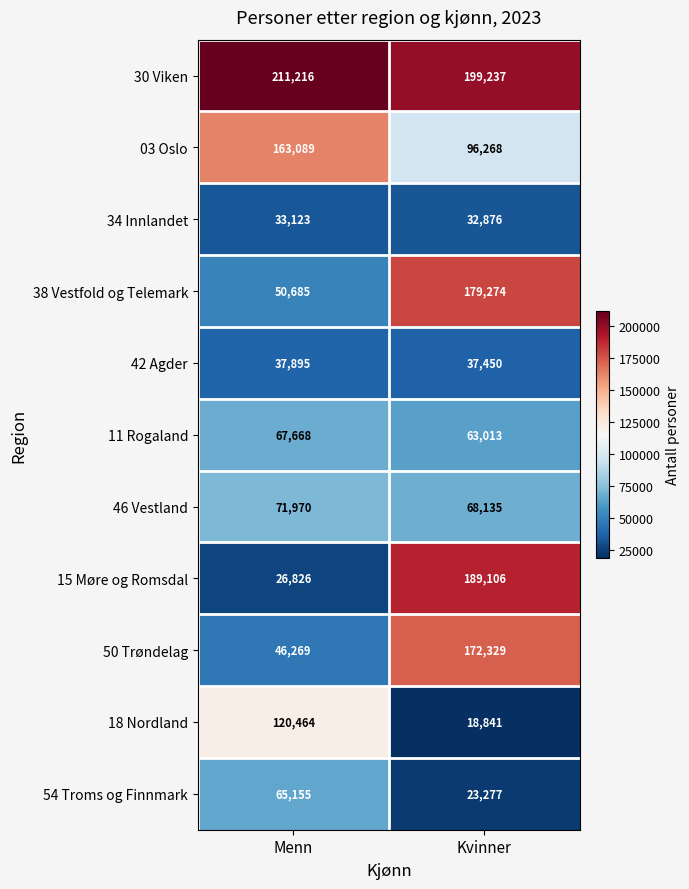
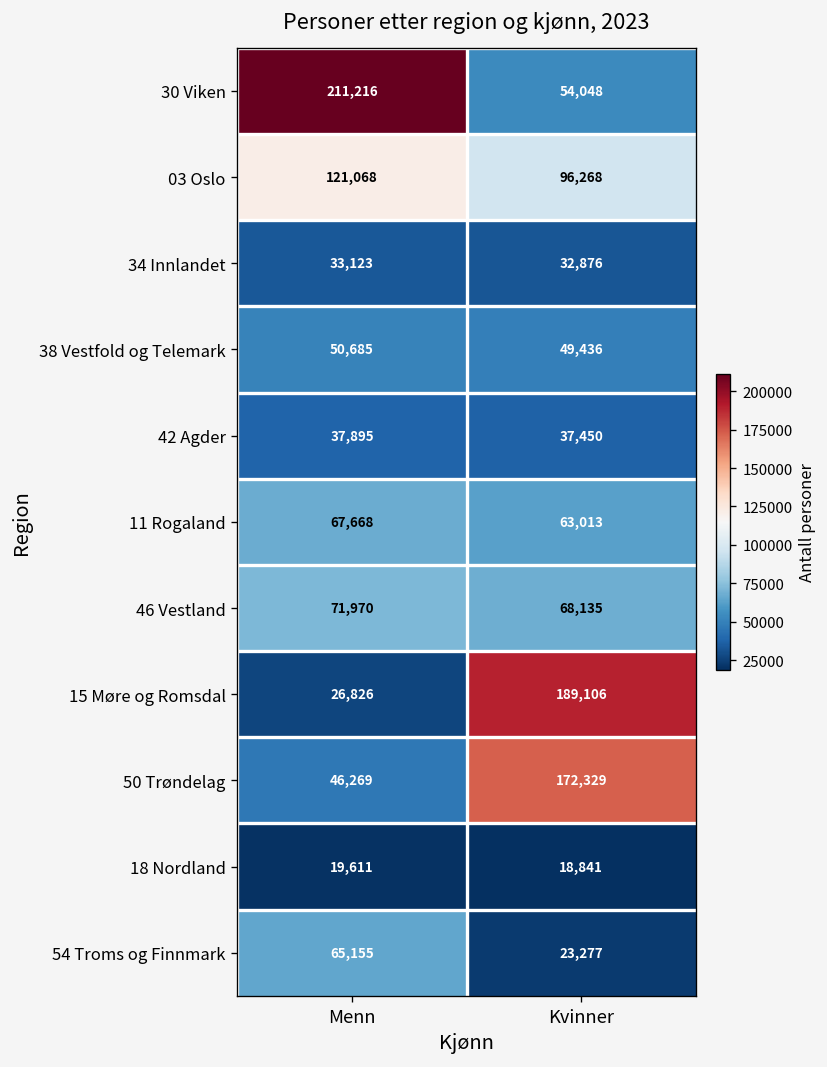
30 Viken, Kvinner: 199,237 -> 54,048
03 Oslo, Menn: 163,089 -> 121,068
38 Vestfold og Telemark, Kvinner: 179,274 -> 49,436
18 Nordland, Menn: 120,464 -> 19,611
